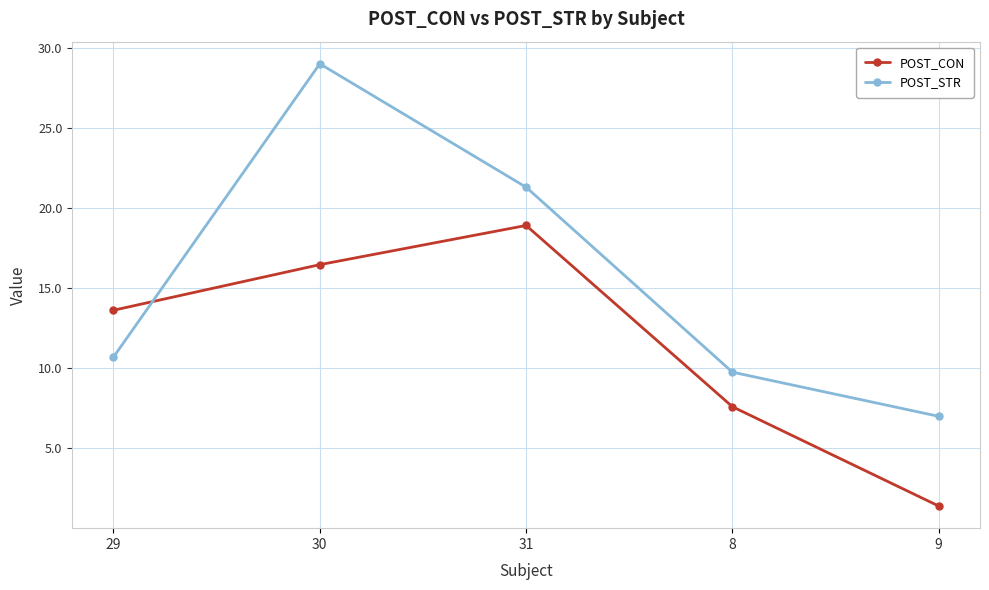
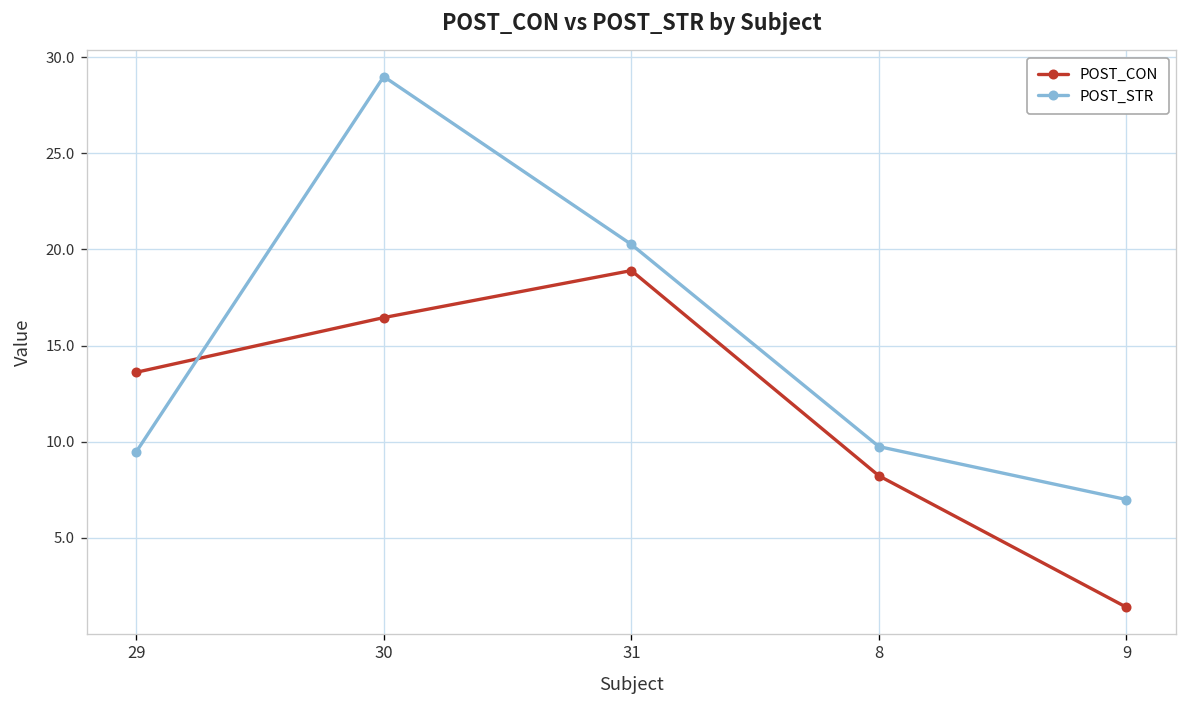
POST_STR, 29: 10.7 -> 9.5
POST_STR, 31: 21.3 -> 20.3
POST_CON, 8: 7.6 -> 8.2
